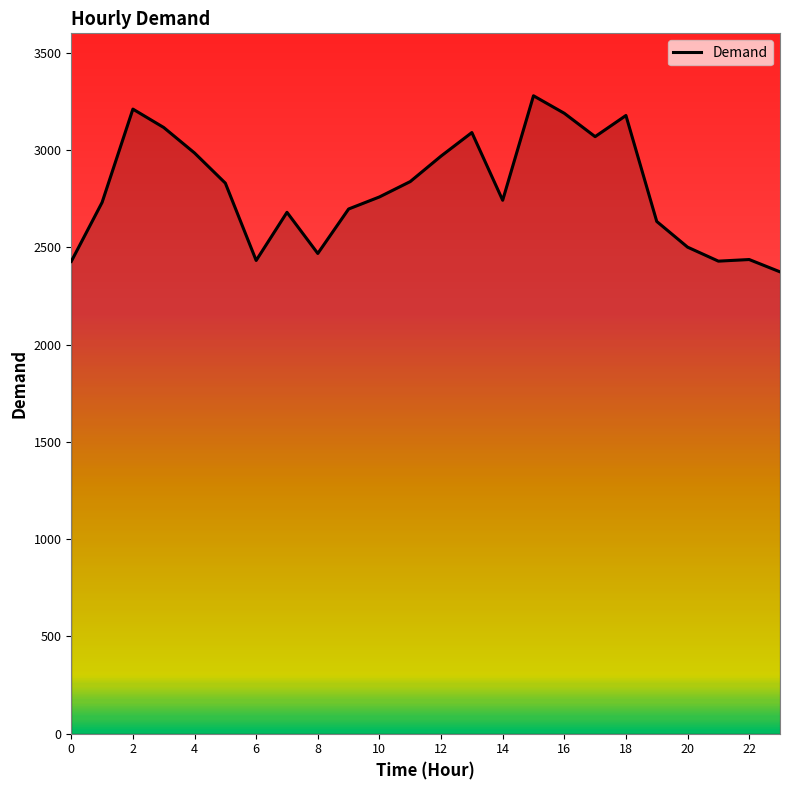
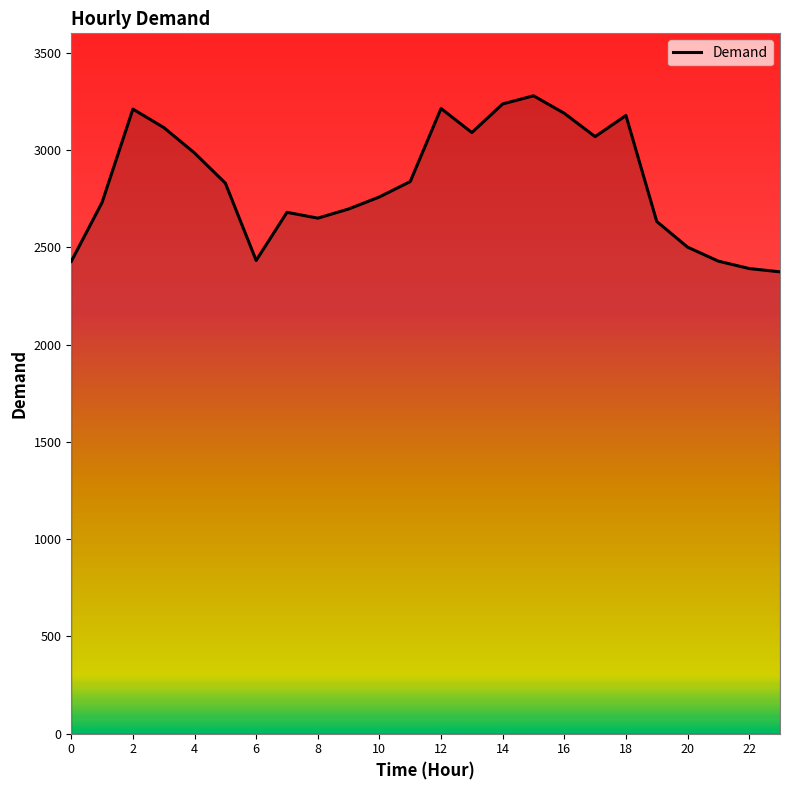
8: 2470 -> 2650
12: 2970 -> 3210
14: 2740 -> 3240
22: 2440 -> 2390
